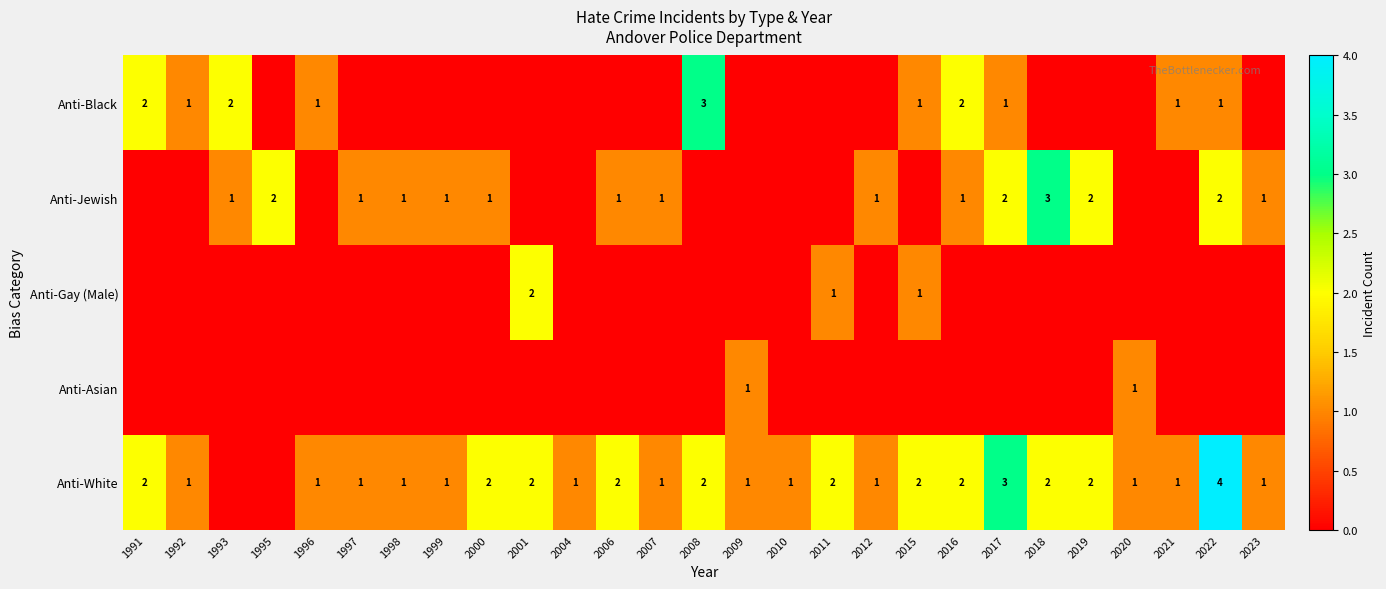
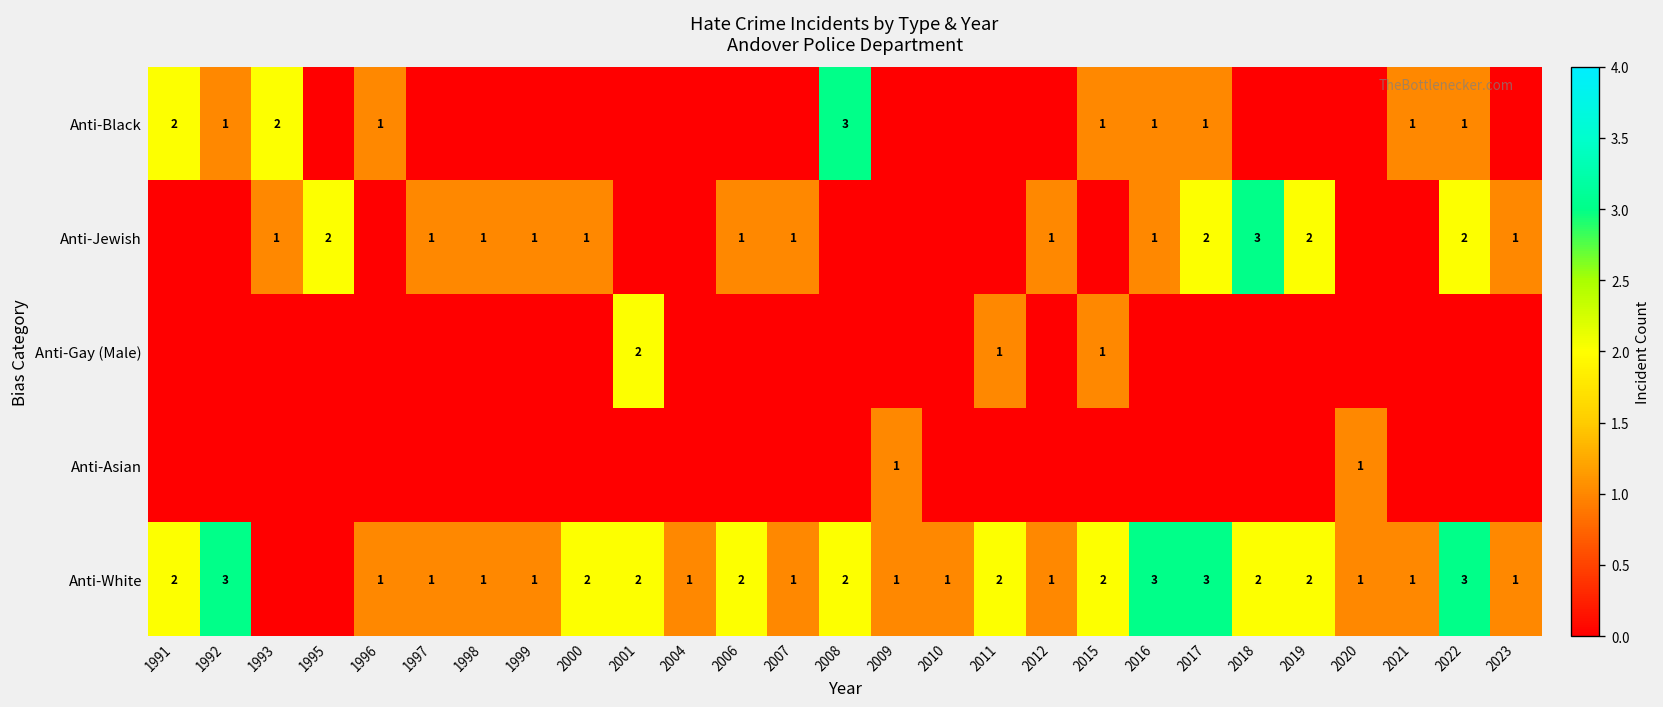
Anti-Black, 2016: 2 -> 1
Anti-White, 1992: 1 -> 3
Anti-White, 2016: 2 -> 3
Anti-White, 2022: 4 -> 3
